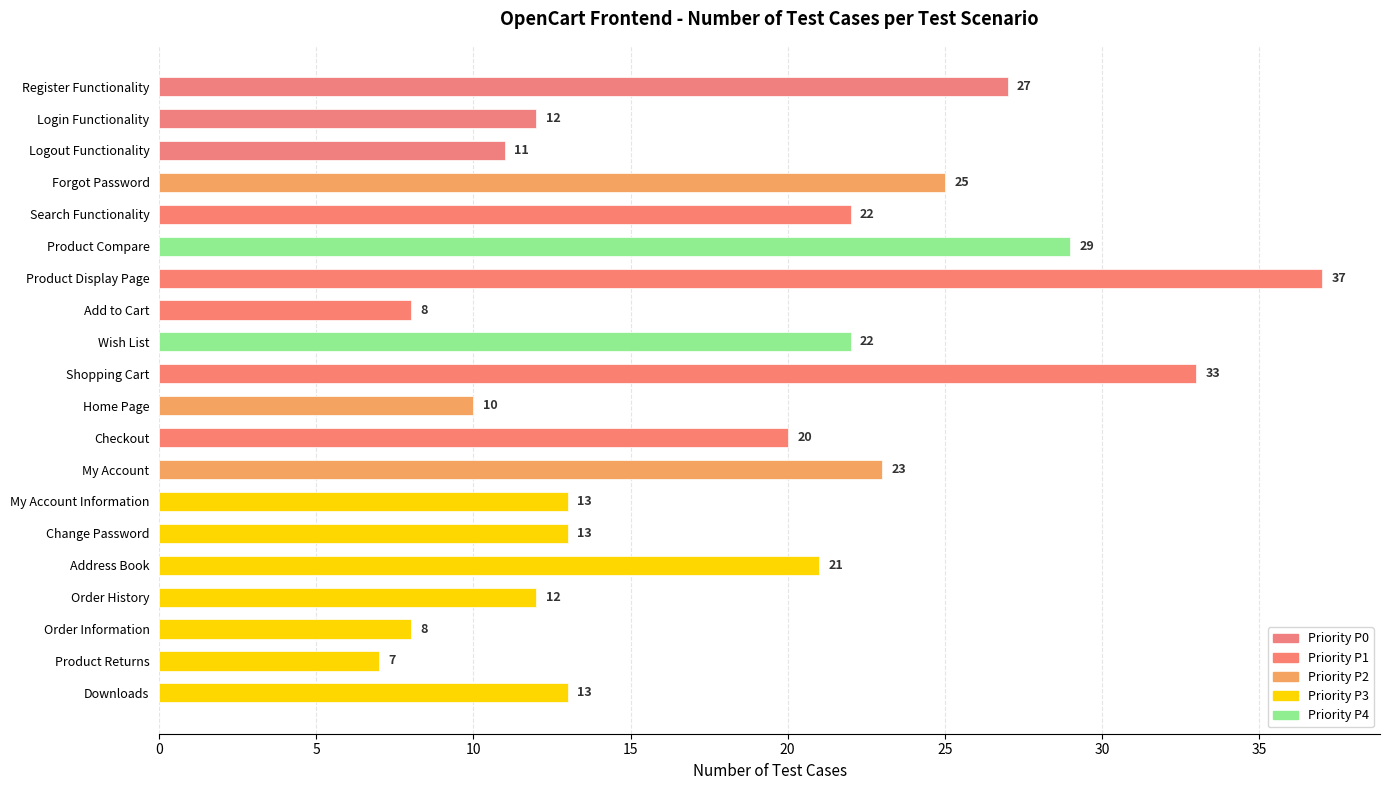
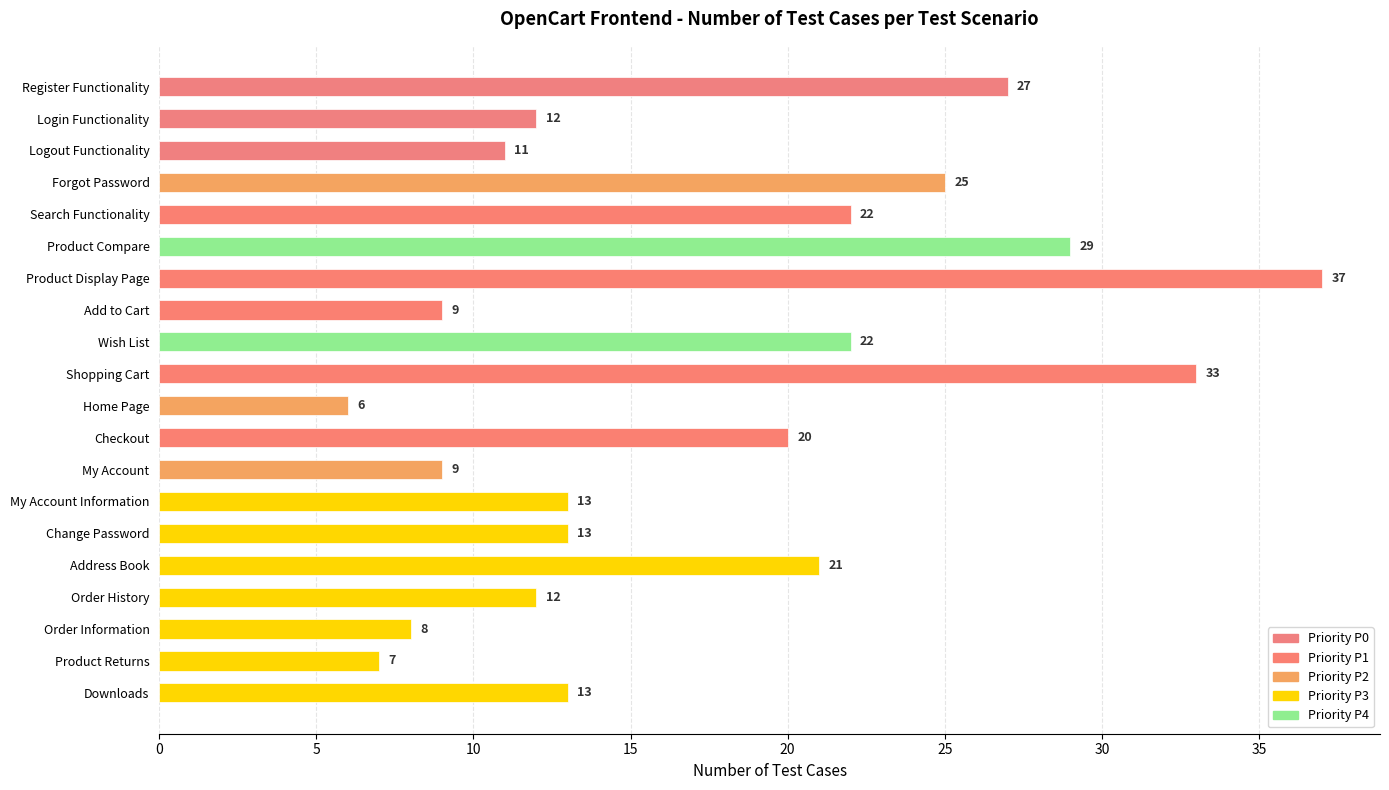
Add to Cart: 8 -> 9
Home Page: 10 -> 6
My Account: 23 -> 9
